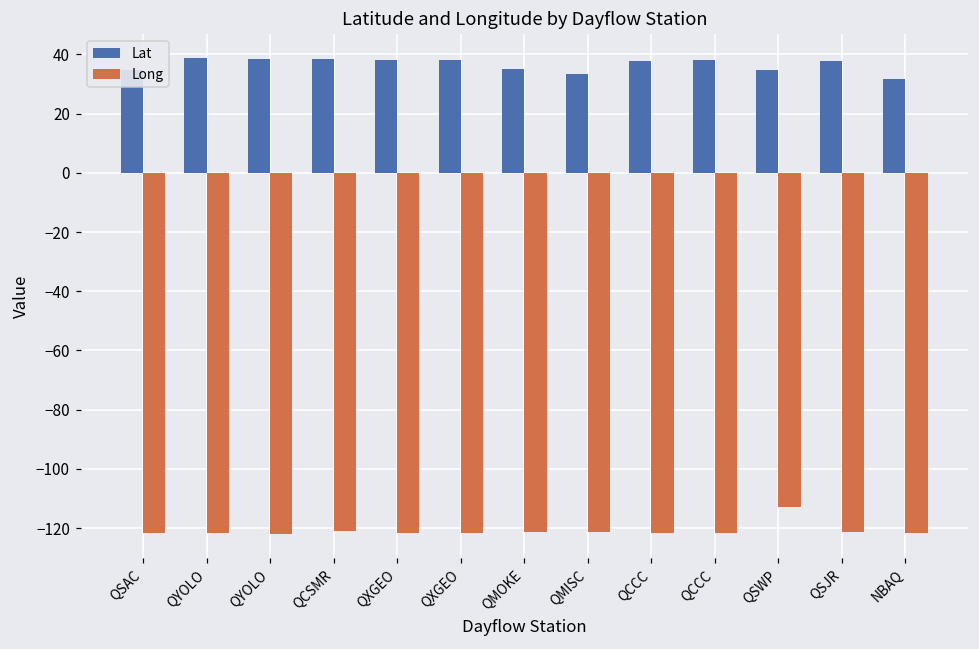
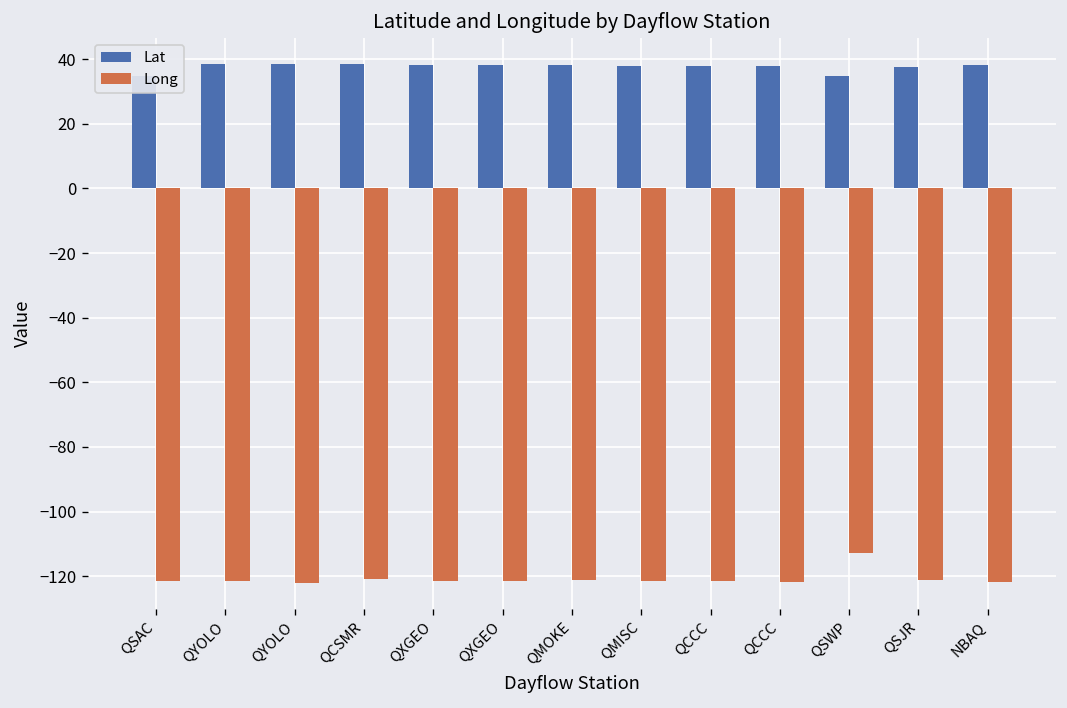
Lat, QMOKE: 35 -> 38
Lat, QMISC: 33 -> 38
Lat, NBAQ: 32 -> 38
